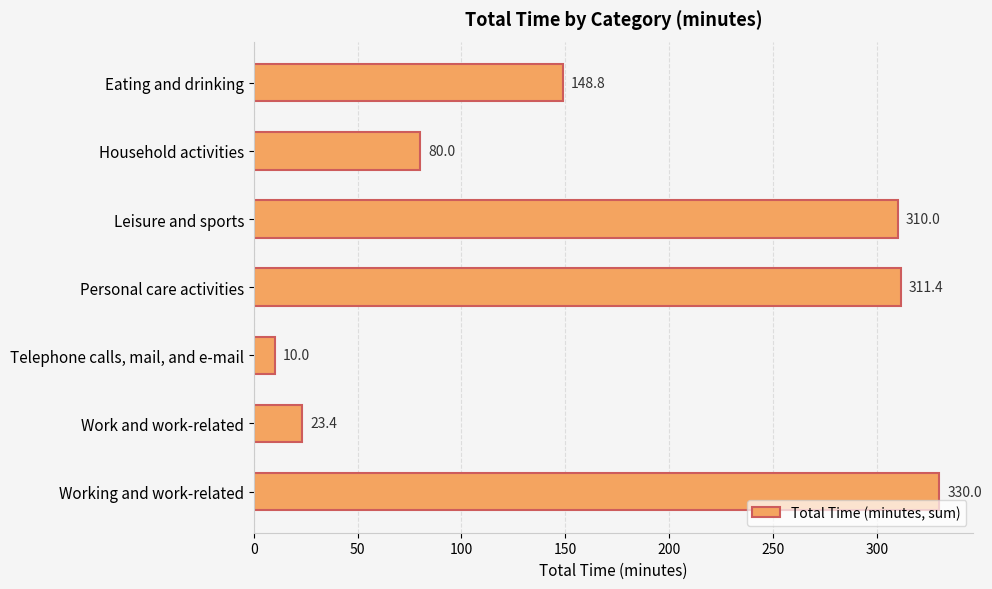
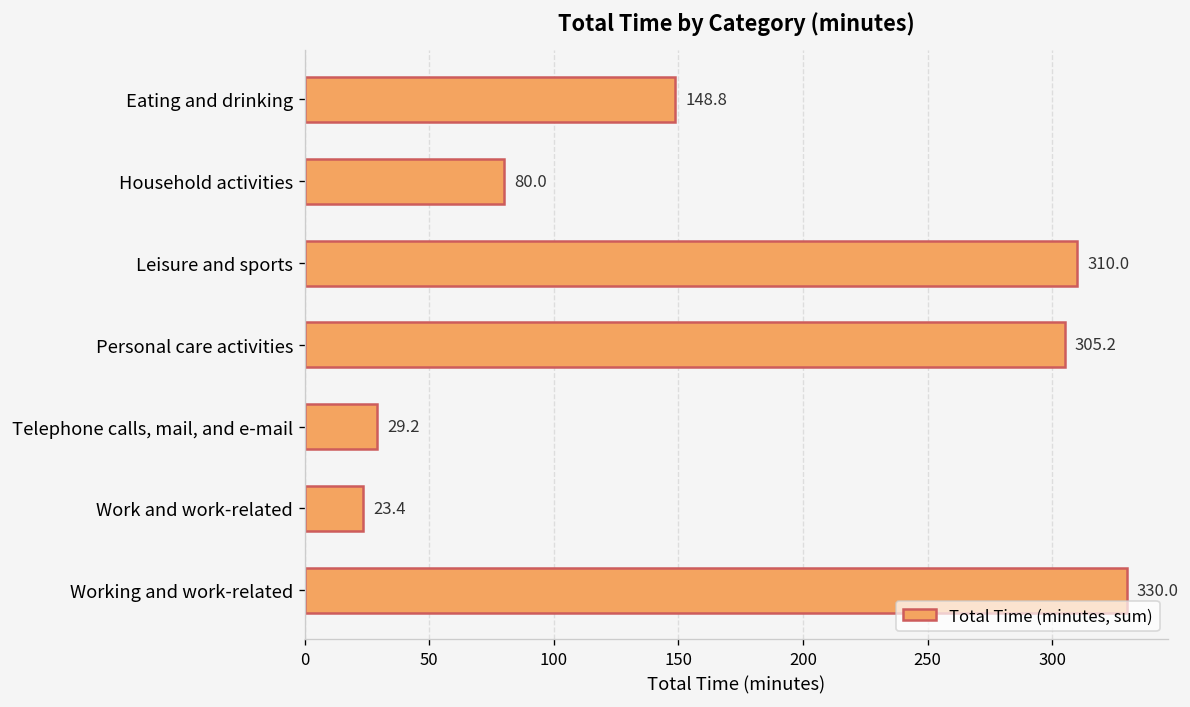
Personal care activities: 311.4 -> 305.2
Telephone calls, mail, and e-mail: 10.0 -> 29.2
